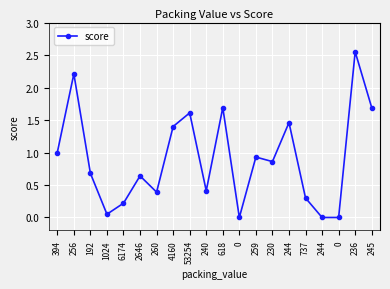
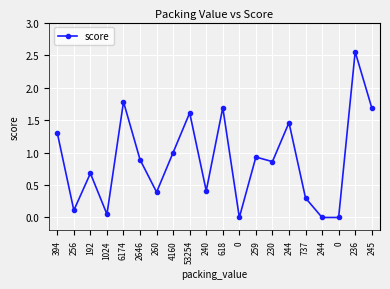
394: 1.0 -> 1.3
256: 2.2 -> 0.1
6174: 0.2 -> 1.8
2646: 0.6 -> 0.9
4160: 1.4 -> 1.0
